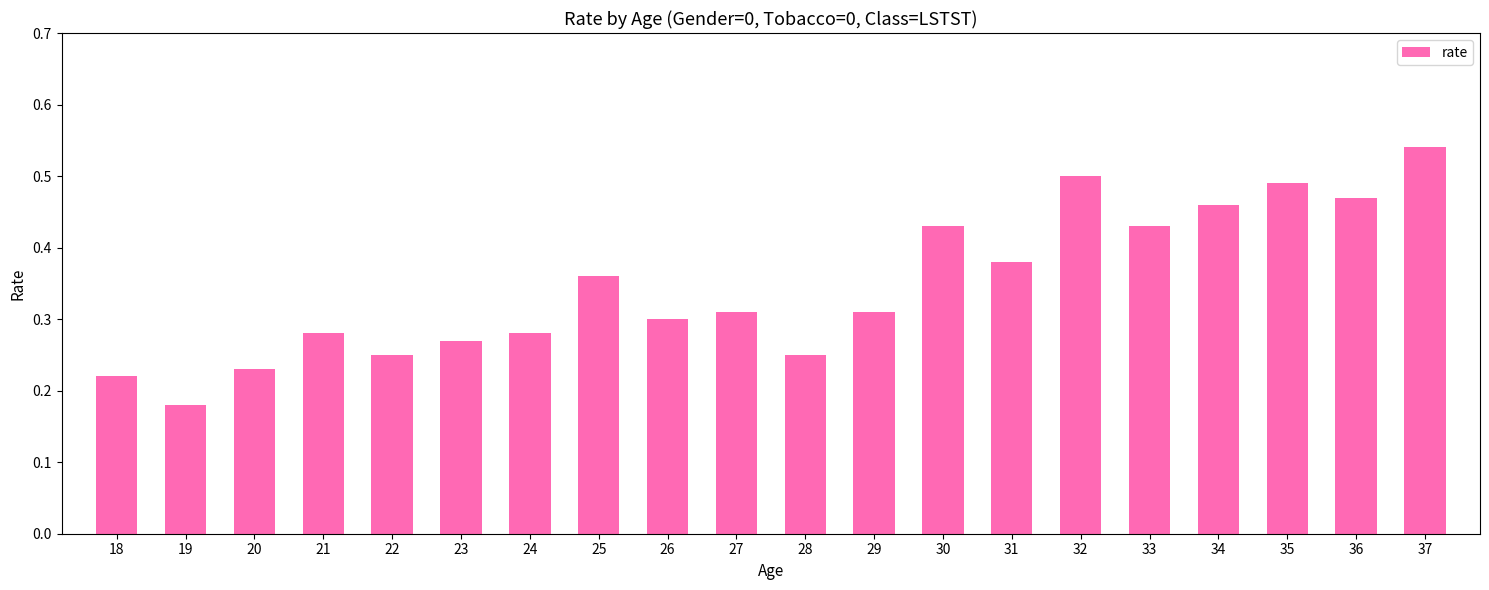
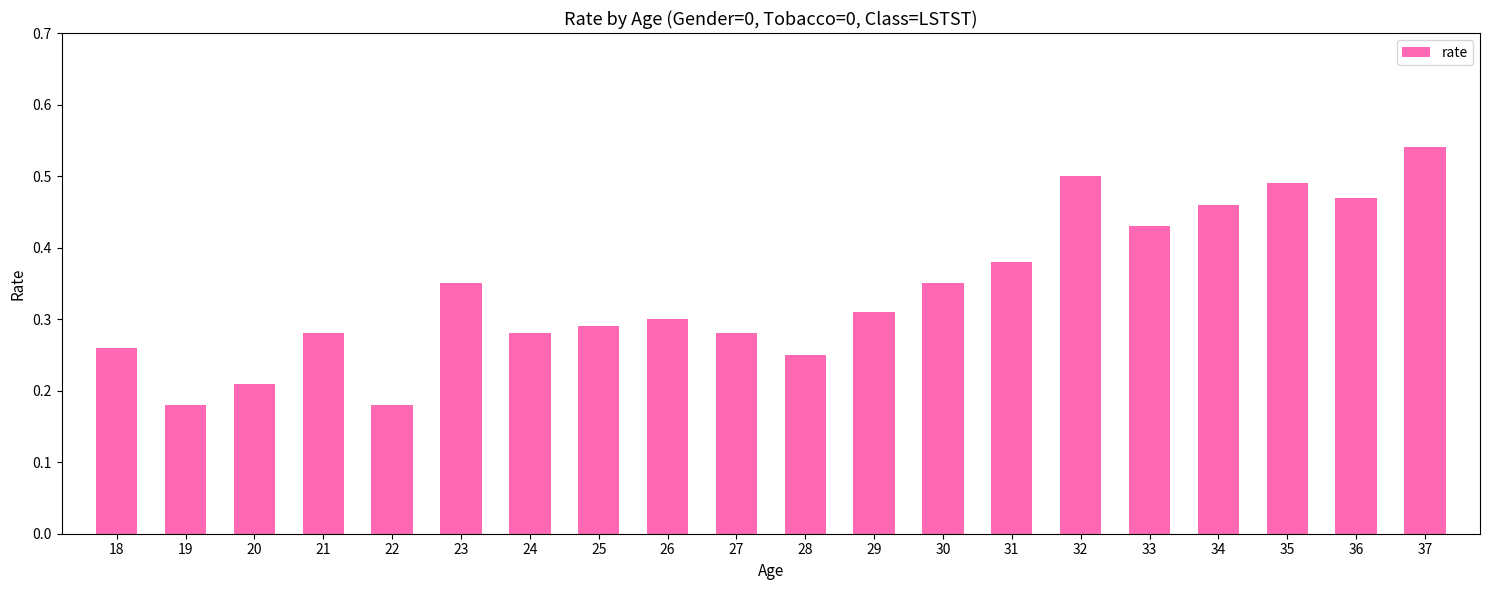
18: 0.22 -> 0.26
20: 0.23 -> 0.21
22: 0.25 -> 0.18
23: 0.27 -> 0.35
25: 0.36 -> 0.29
27: 0.31 -> 0.28
30: 0.43 -> 0.35
